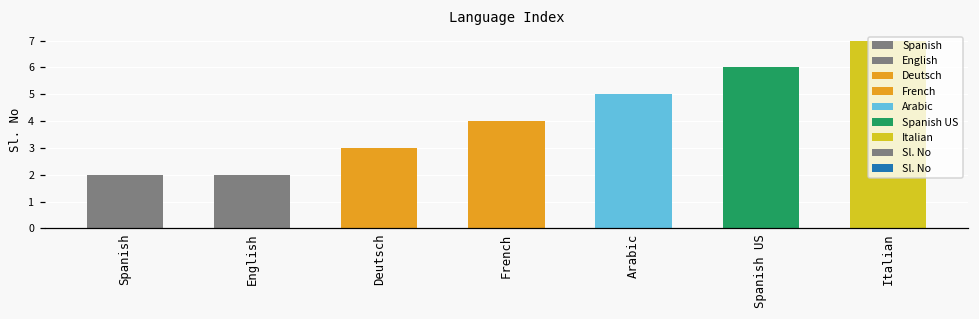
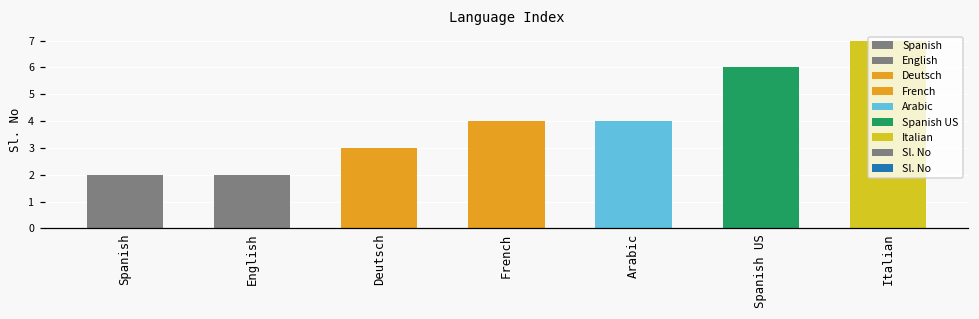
Arabic: 5 -> 4
